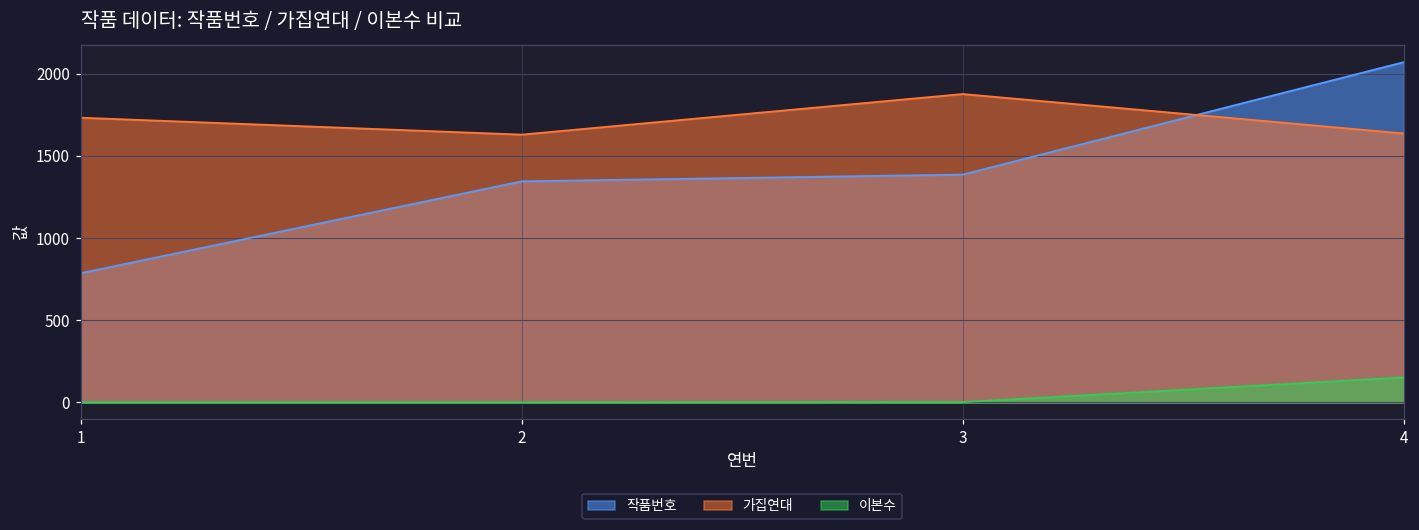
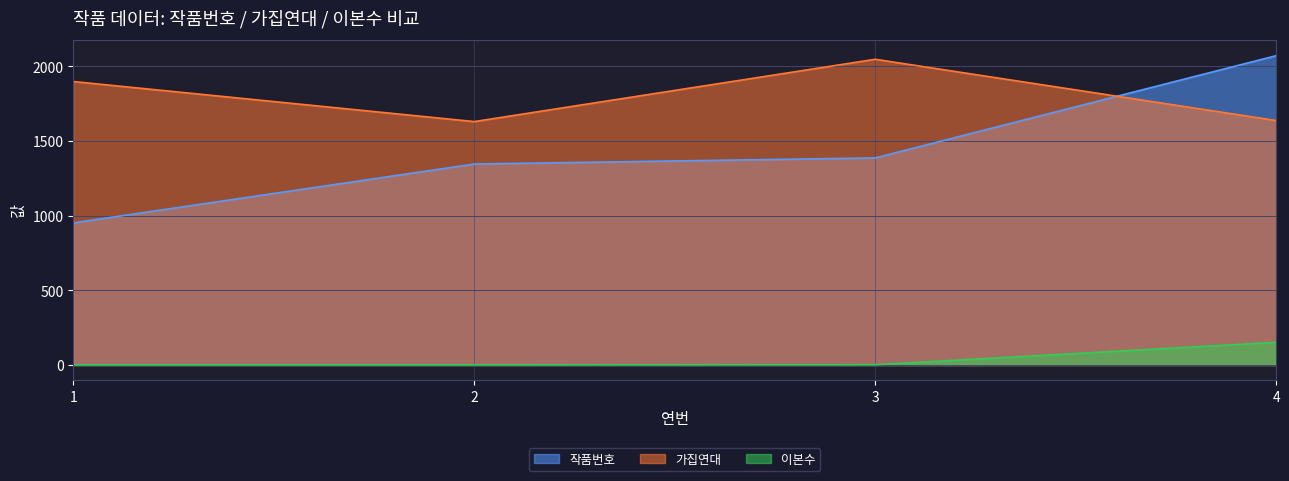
작품번호, 1: 790 -> 950
가집연대, 1: 1730 -> 1900
가집연대, 3: 1880 -> 2050
